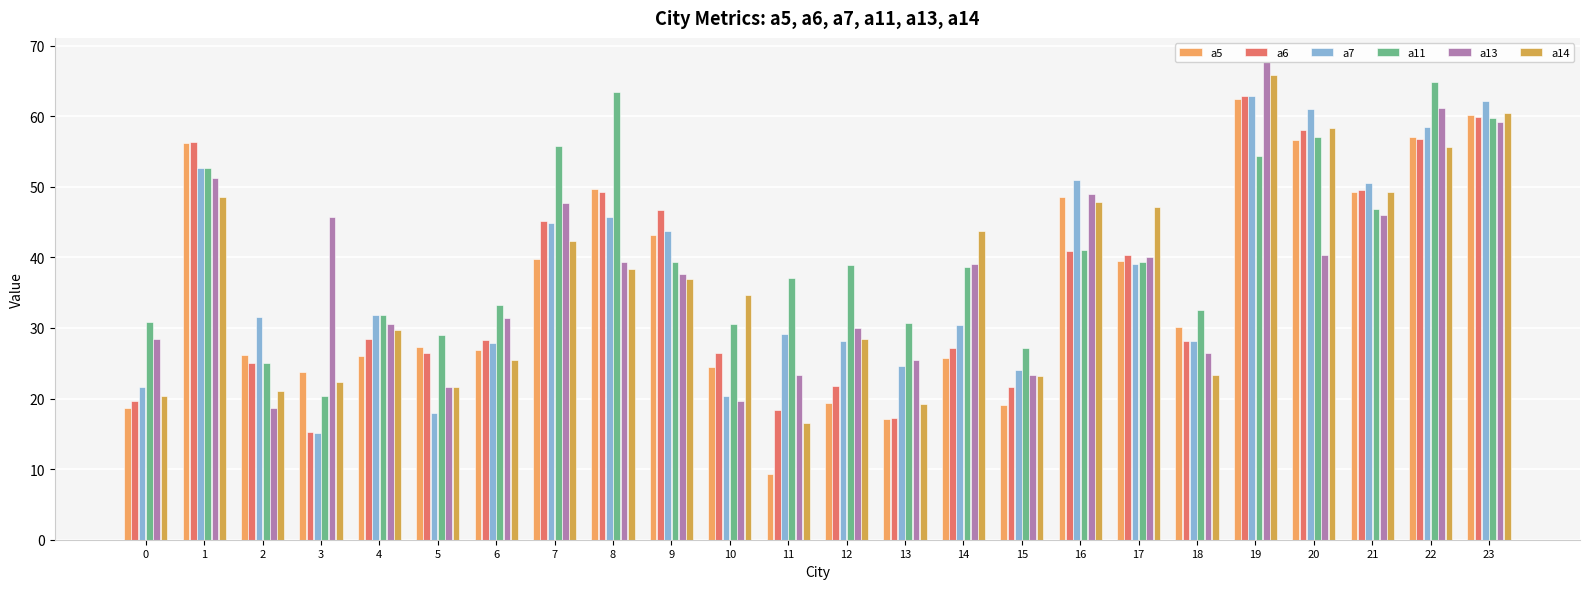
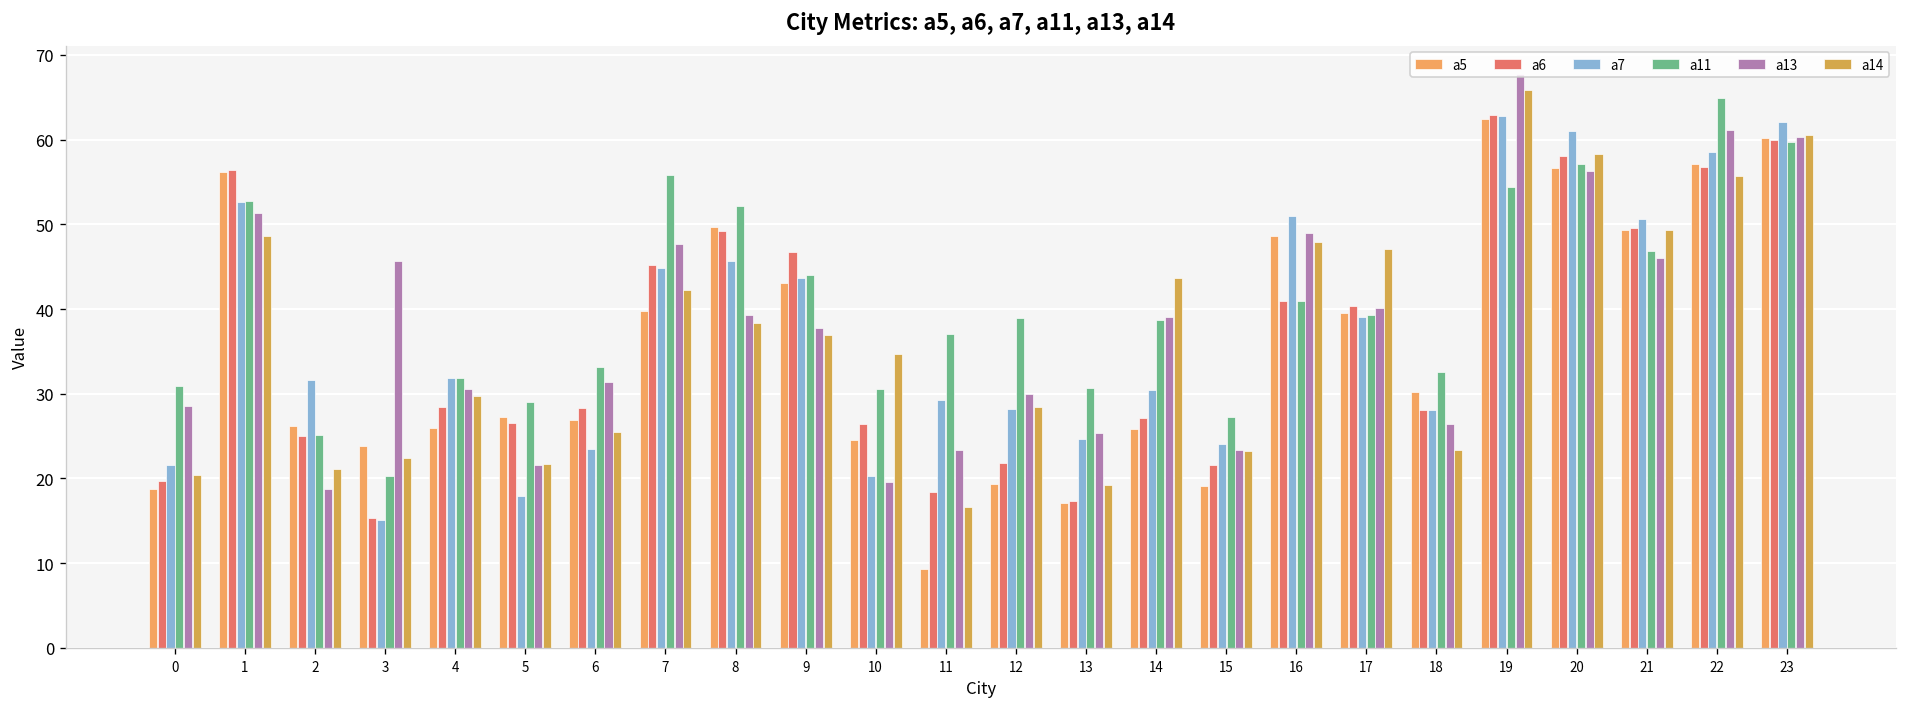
a7, 6: 28 -> 24
a11, 8: 63 -> 52
a11, 9: 39 -> 44
a13, 20: 40 -> 56
a13, 23: 59 -> 60
